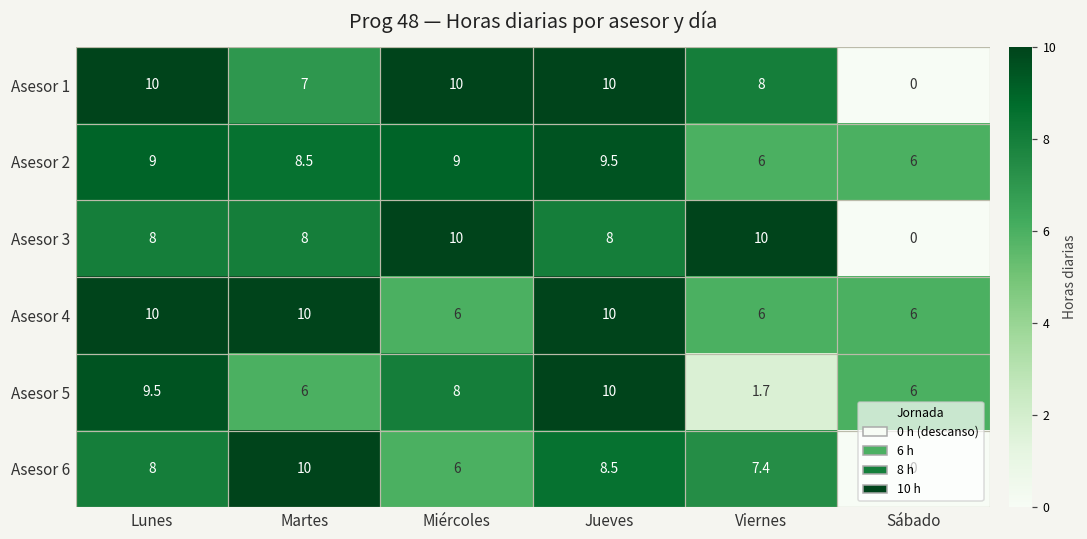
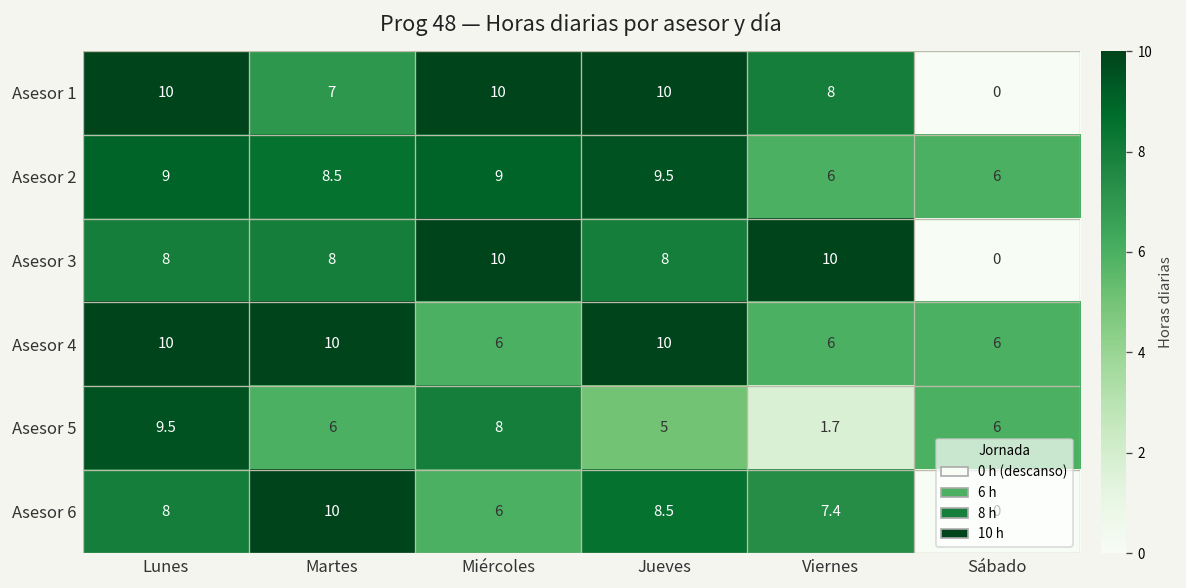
Asesor 5, Jueves: 10 -> 5
